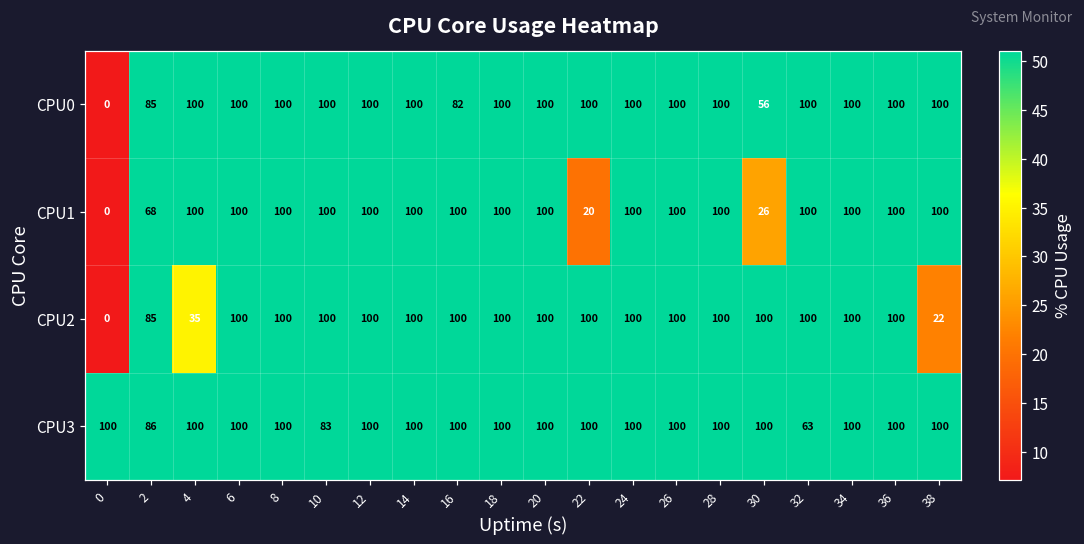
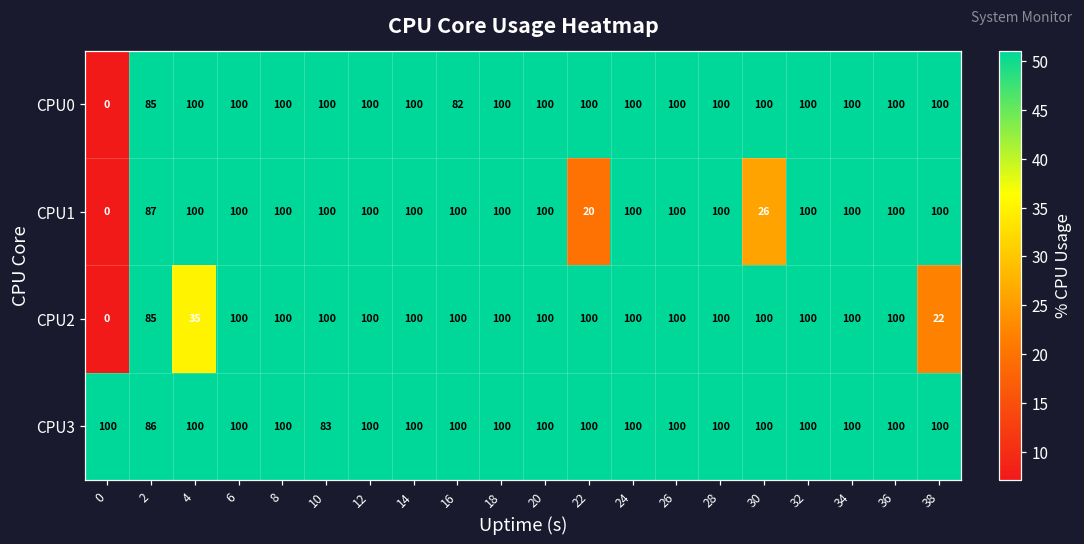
CPU0, 30: 56 -> 100
CPU1, 2: 68 -> 87
CPU3, 32: 63 -> 100
